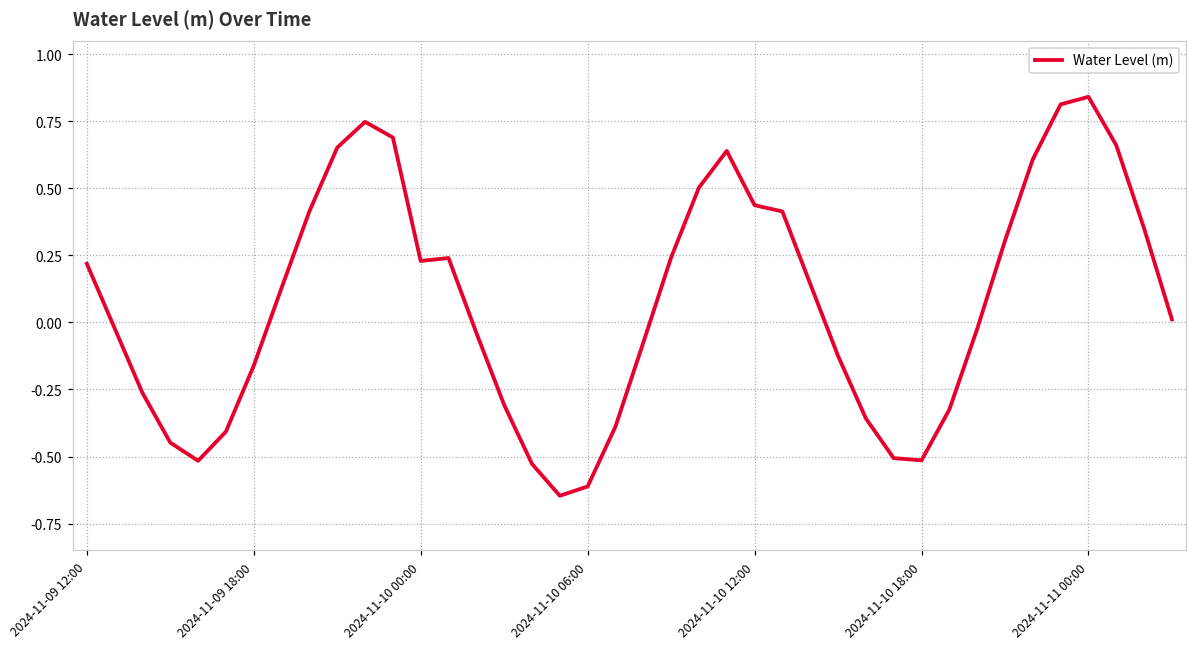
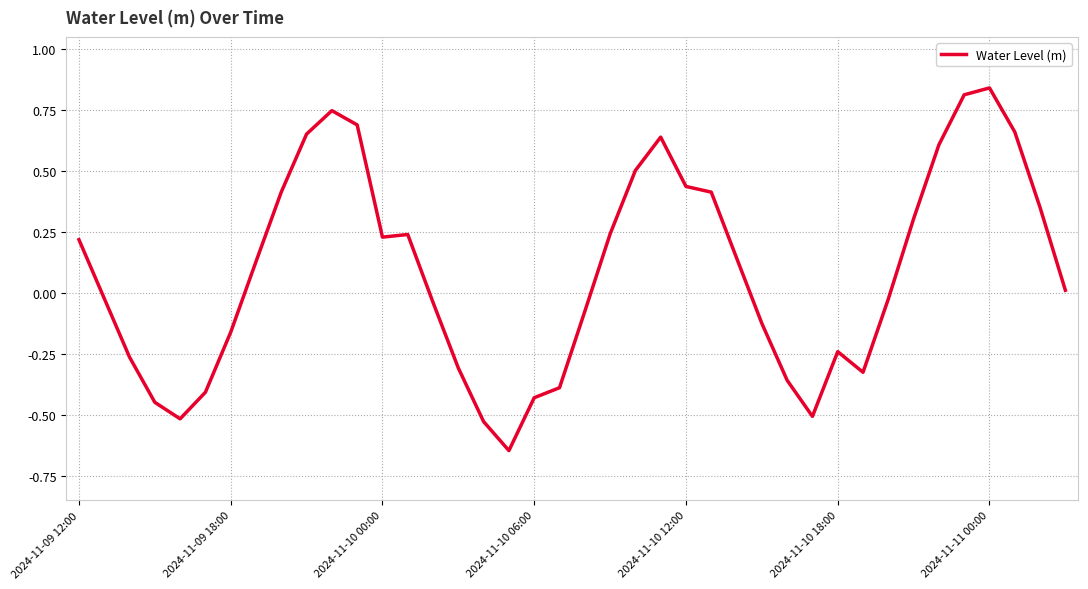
2024-11-10 06:00: -0.61 -> -0.43
2024-11-10 18:00: -0.51 -> -0.24
